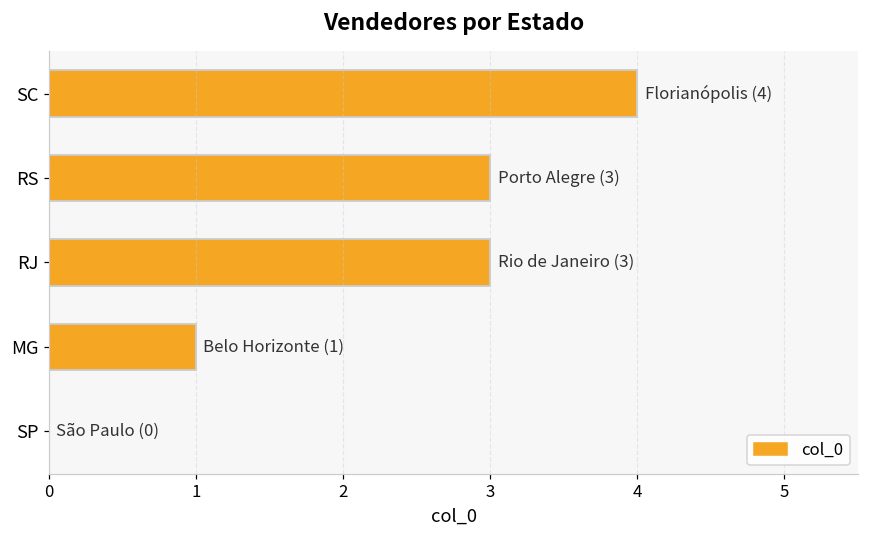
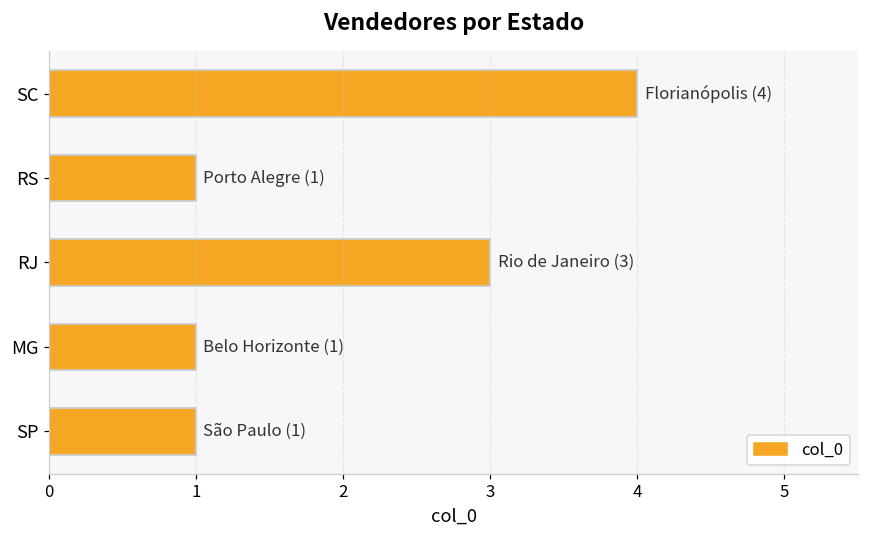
RS: (3) -> (1)
SP: (0) -> (1)
